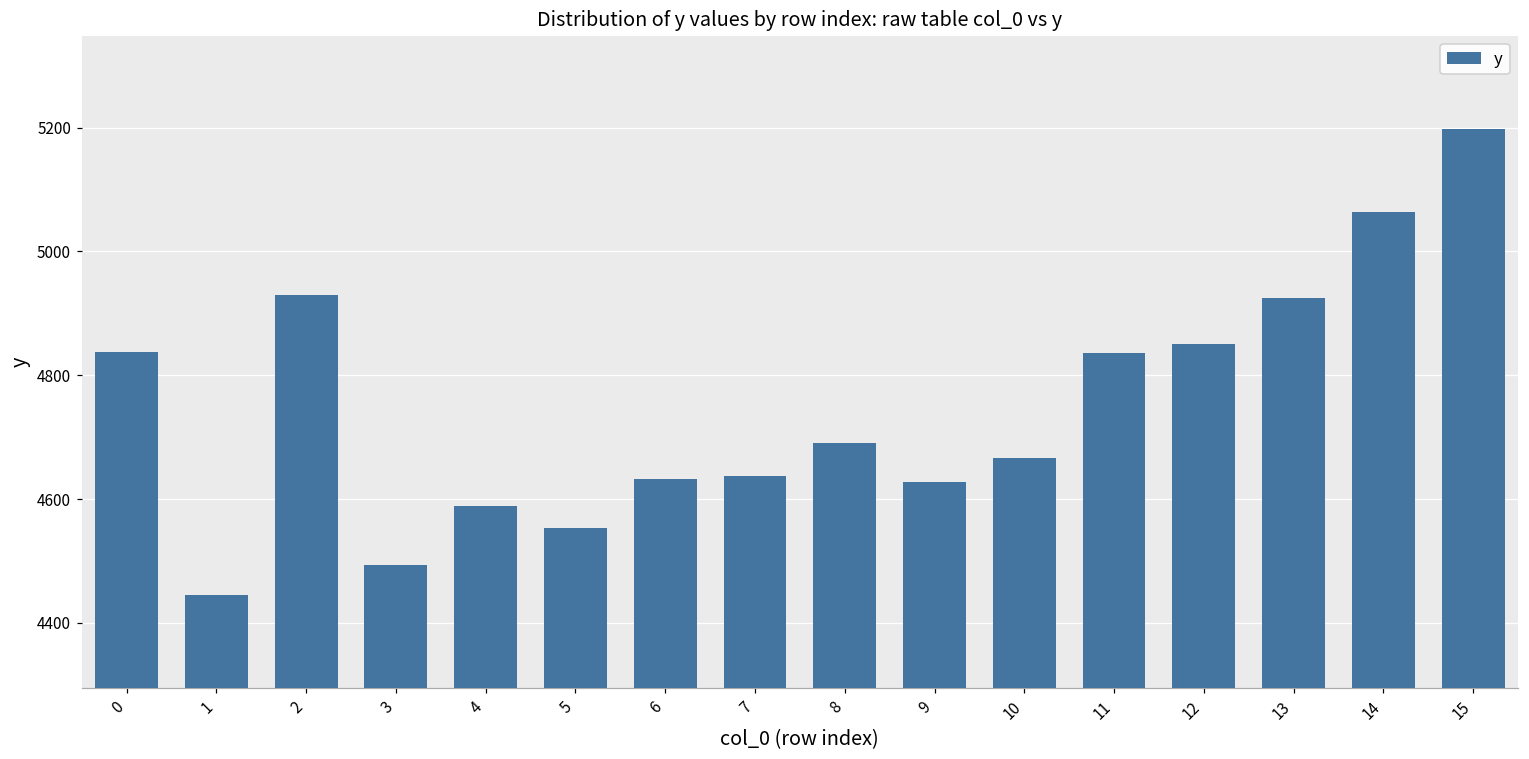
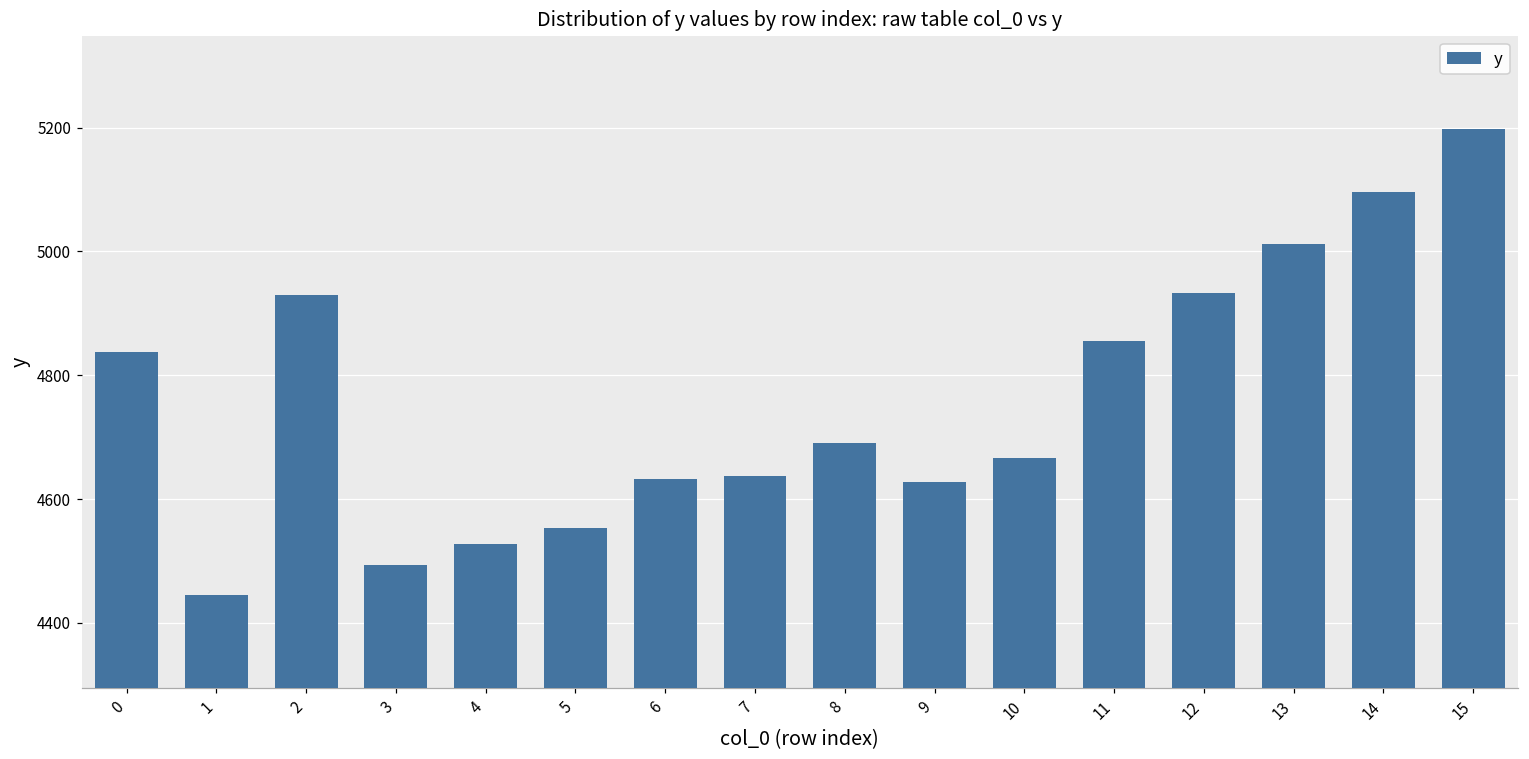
4: 4590 -> 4530
11: 4840 -> 4860
12: 4850 -> 4930
13: 4930 -> 5010
14: 5060 -> 5100
